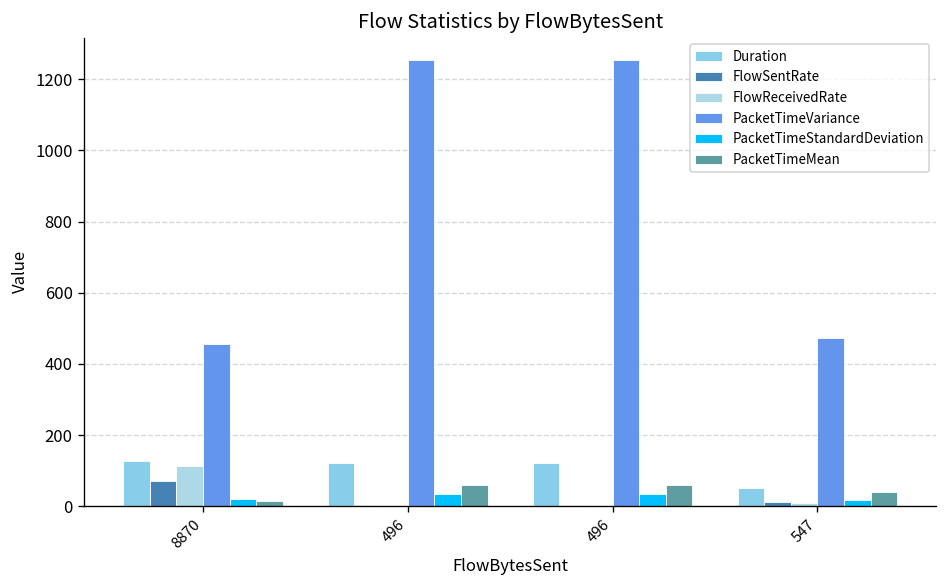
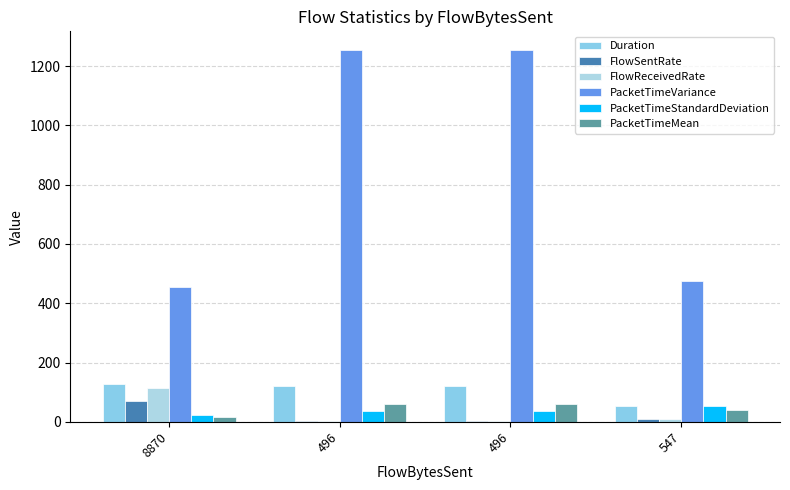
PacketTimeStandardDeviation, 547: 20 -> 50
